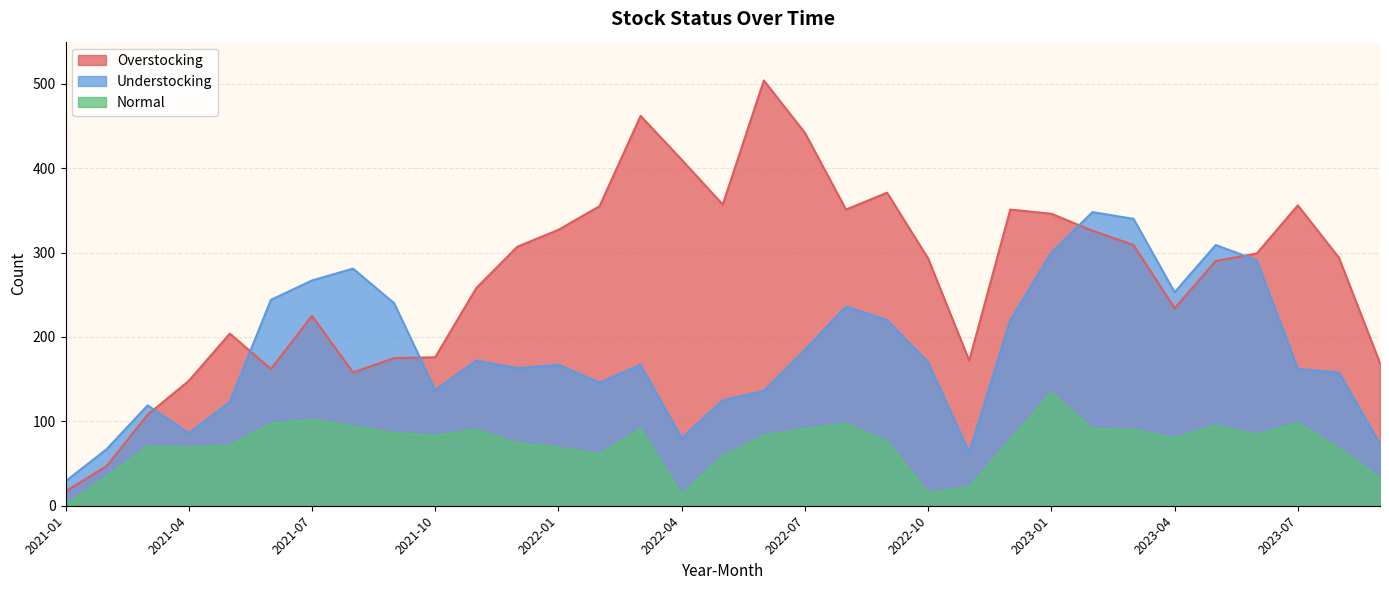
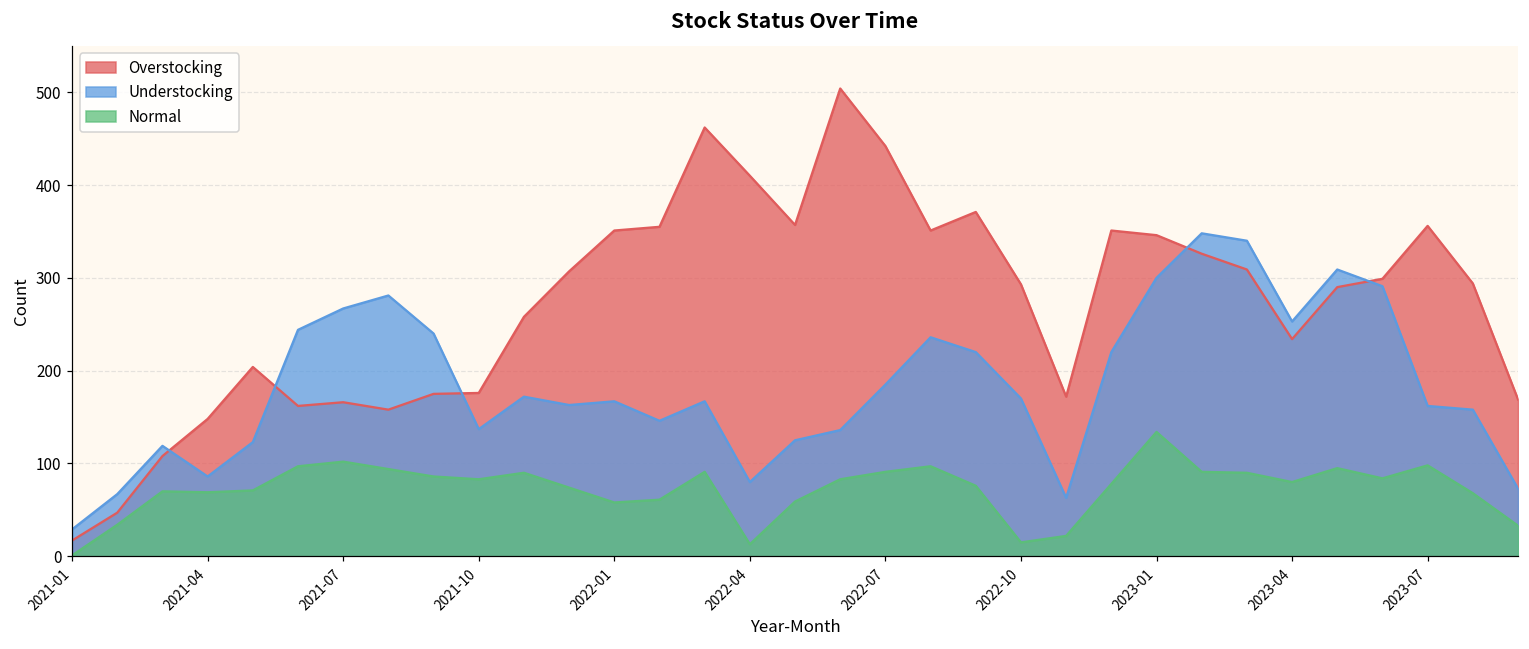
Overstocking, 2021-07: 230 -> 170
Overstocking, 2022-01: 330 -> 350
Normal, 2022-01: 70 -> 60
